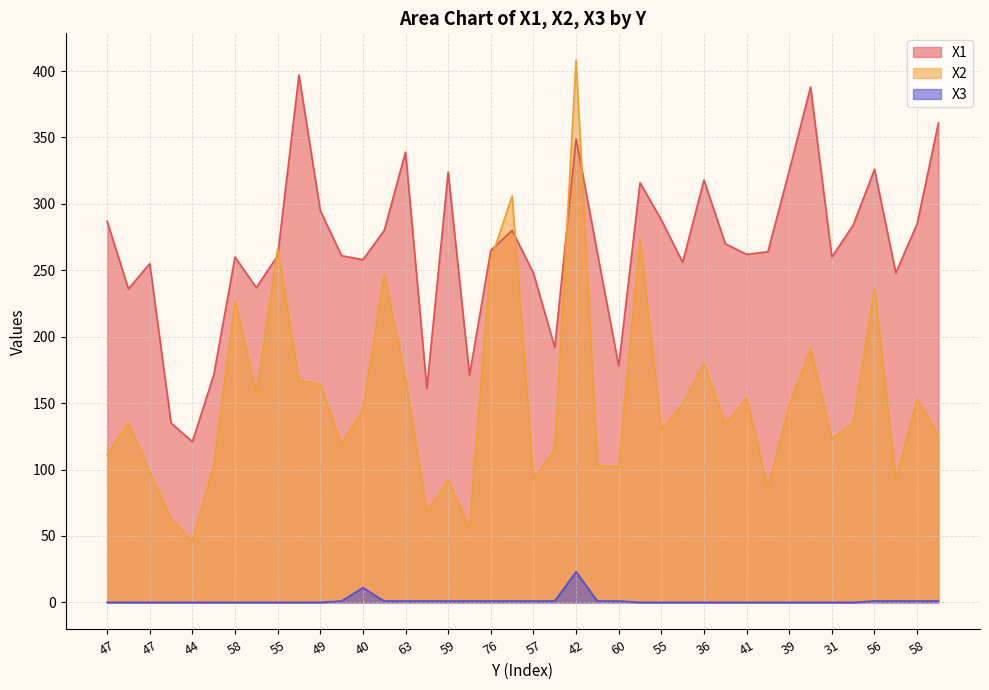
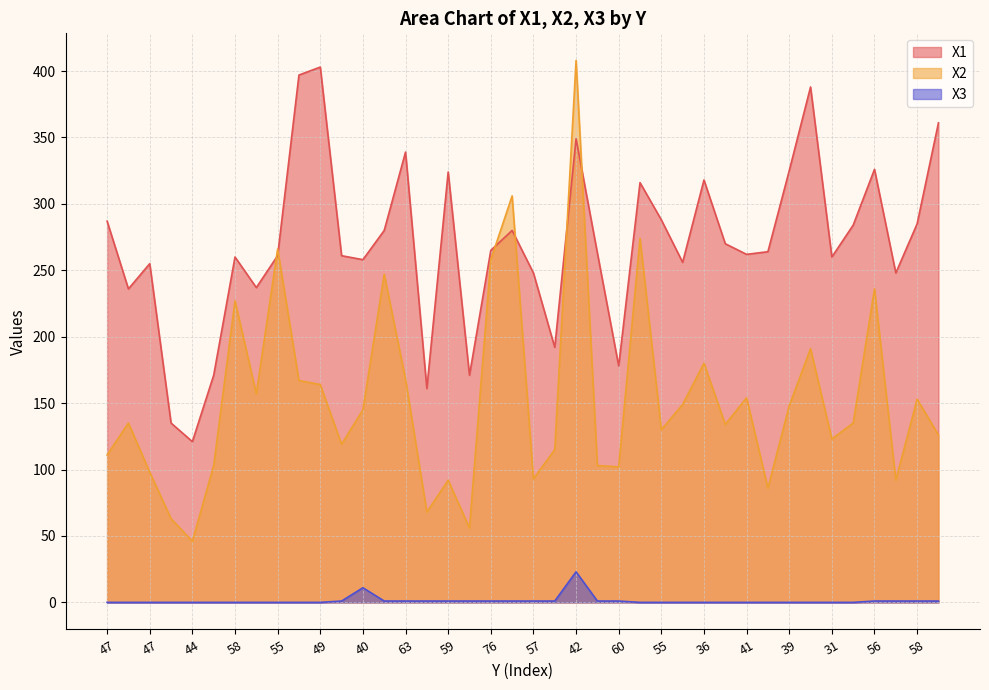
X1, 49: 295 -> 403
